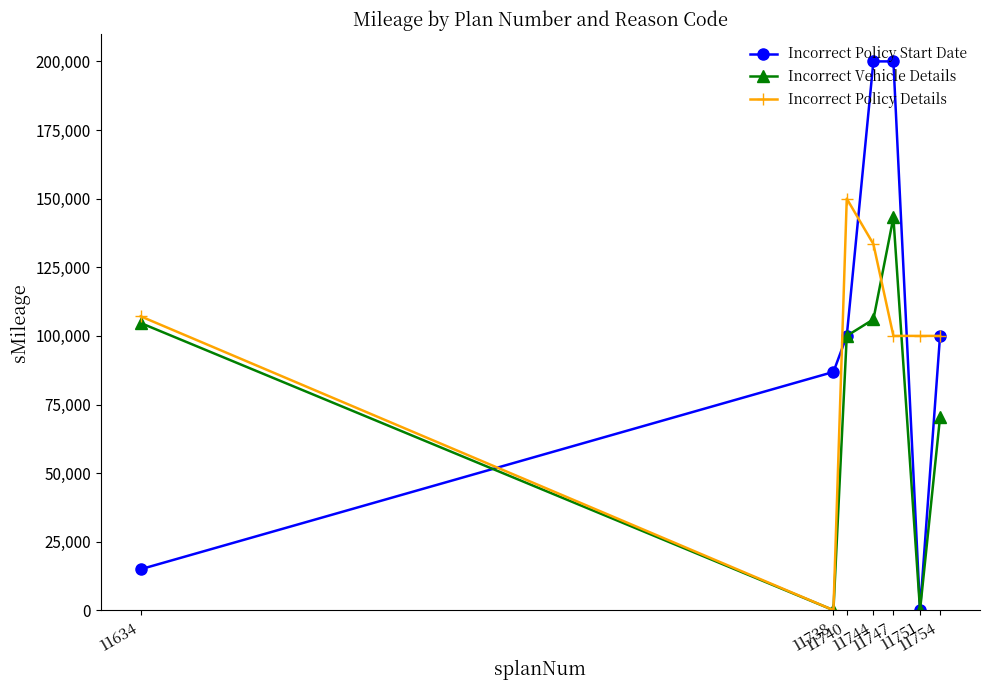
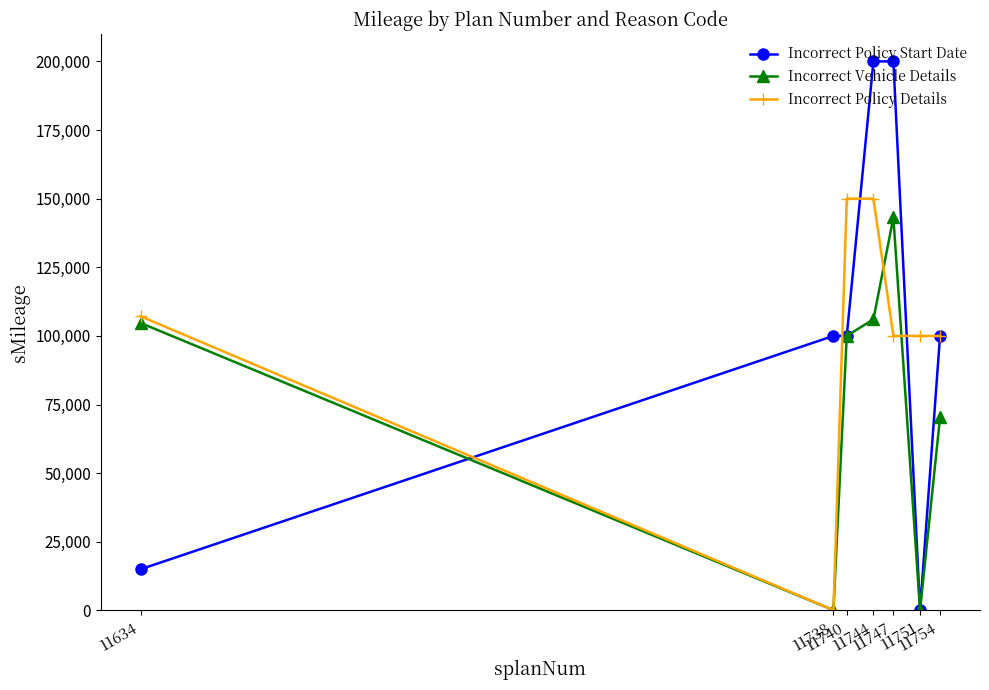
Incorrect Policy Start Date, 11738: 87,000 -> 100,000
Incorrect Policy Details, 11744: 133,000 -> 150,000
